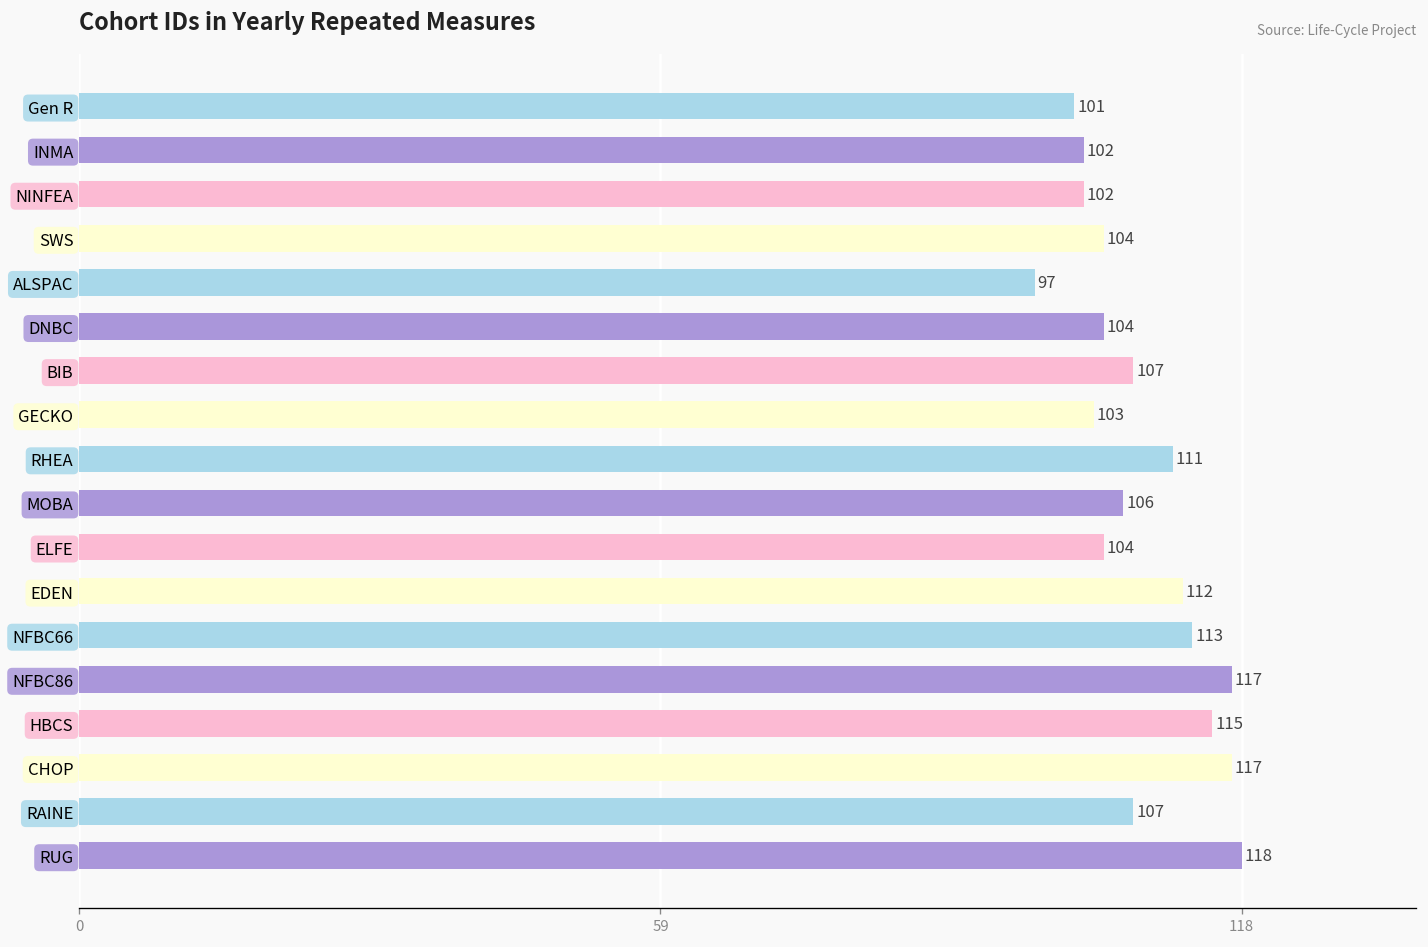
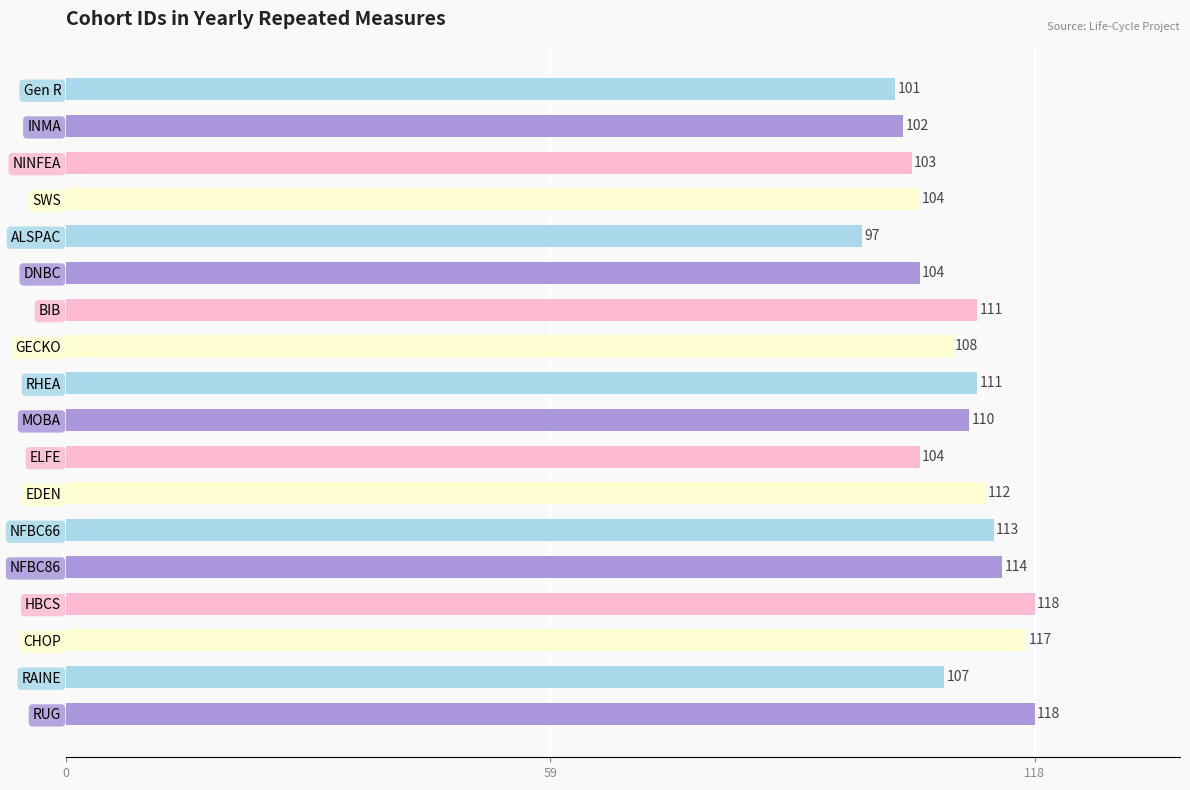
NINFEA: 102 -> 103
BIB: 107 -> 111
GECKO: 103 -> 108
MOBA: 106 -> 110
NFBC86: 117 -> 114
HBCS: 115 -> 118
